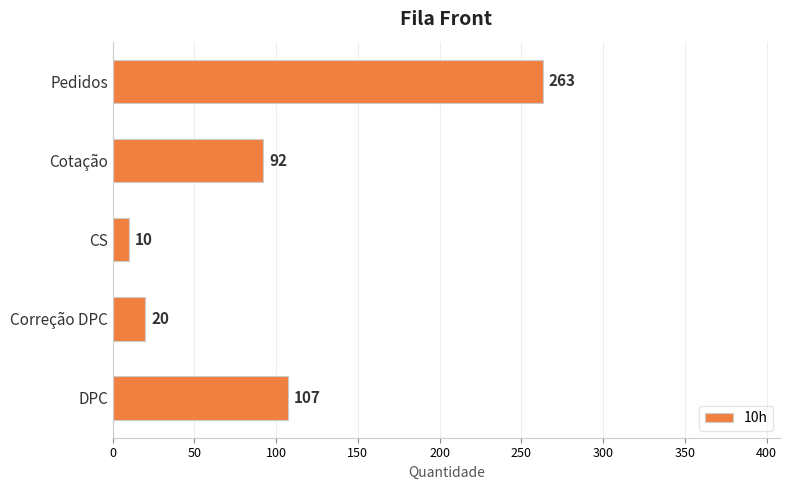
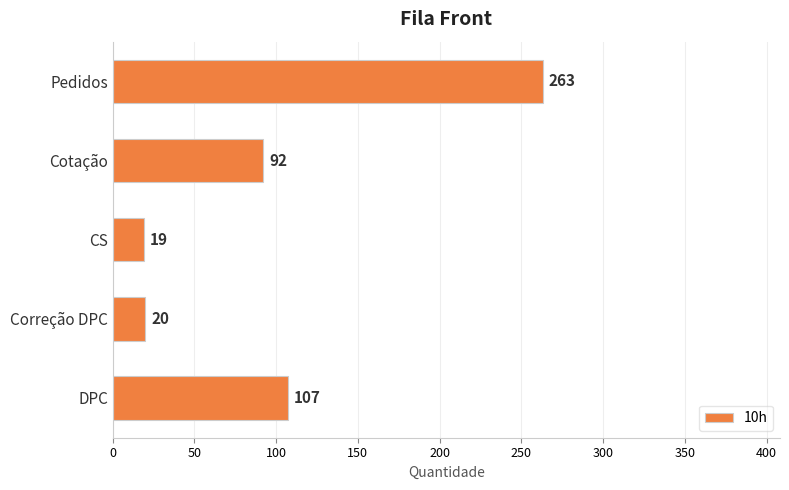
CS: 10 -> 19
